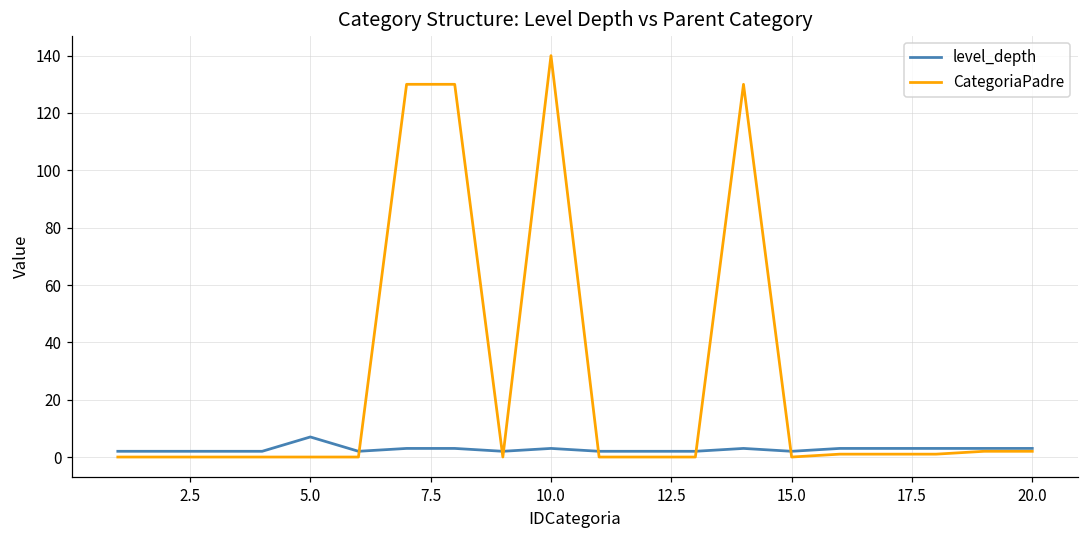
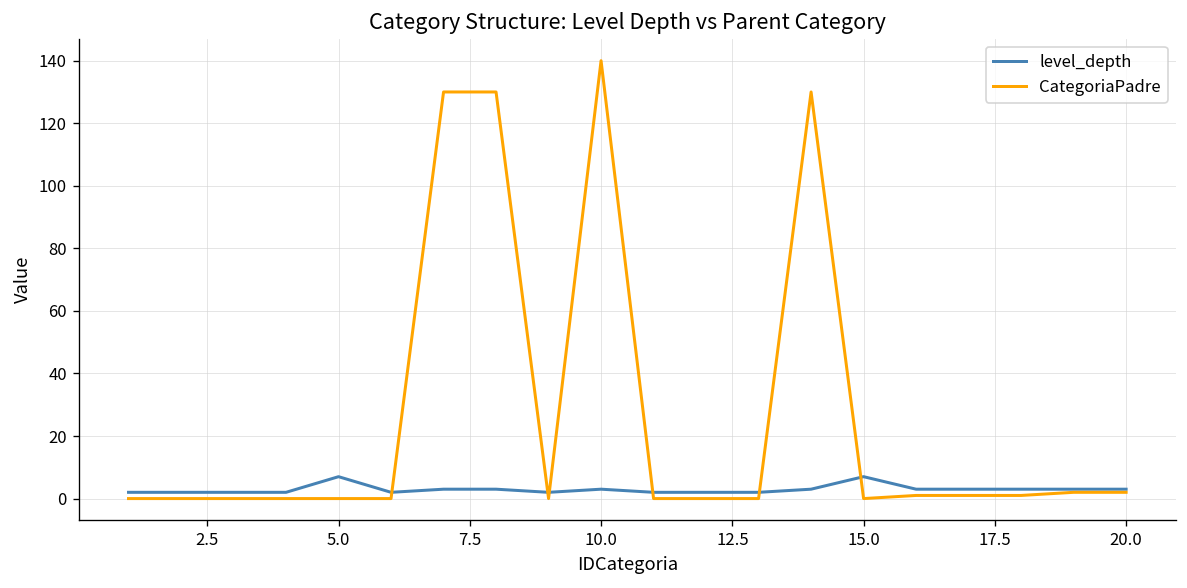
level_depth, 15.0: 2 -> 7
